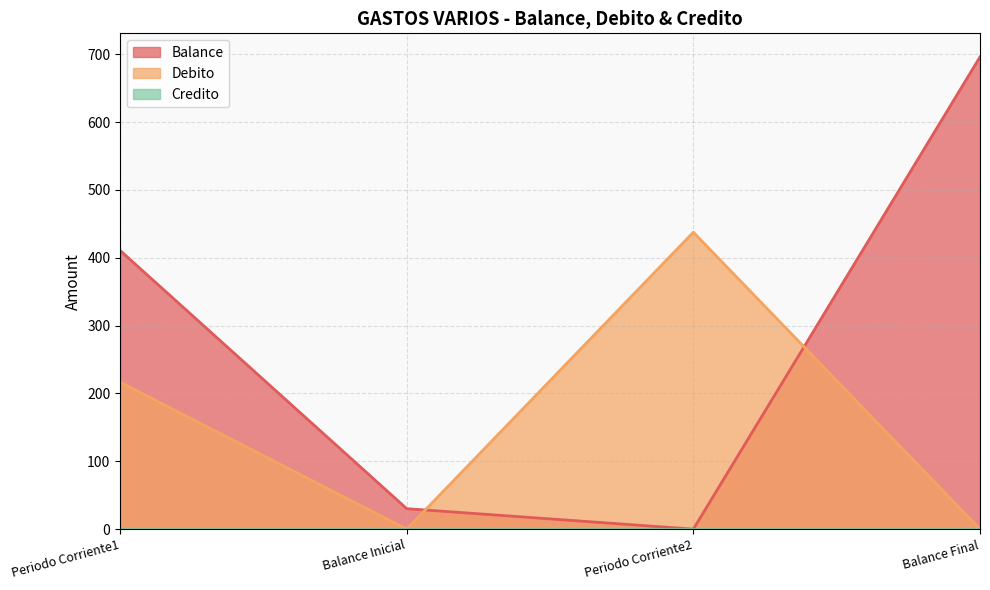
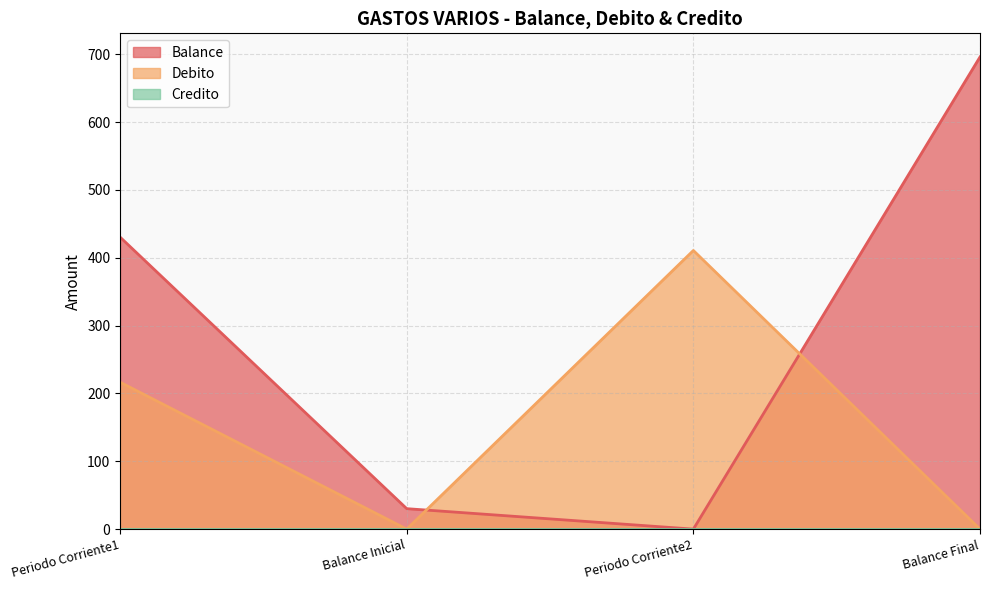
Balance, Periodo Corriente1: 410 -> 430
Debito, Periodo Corriente2: 440 -> 410
